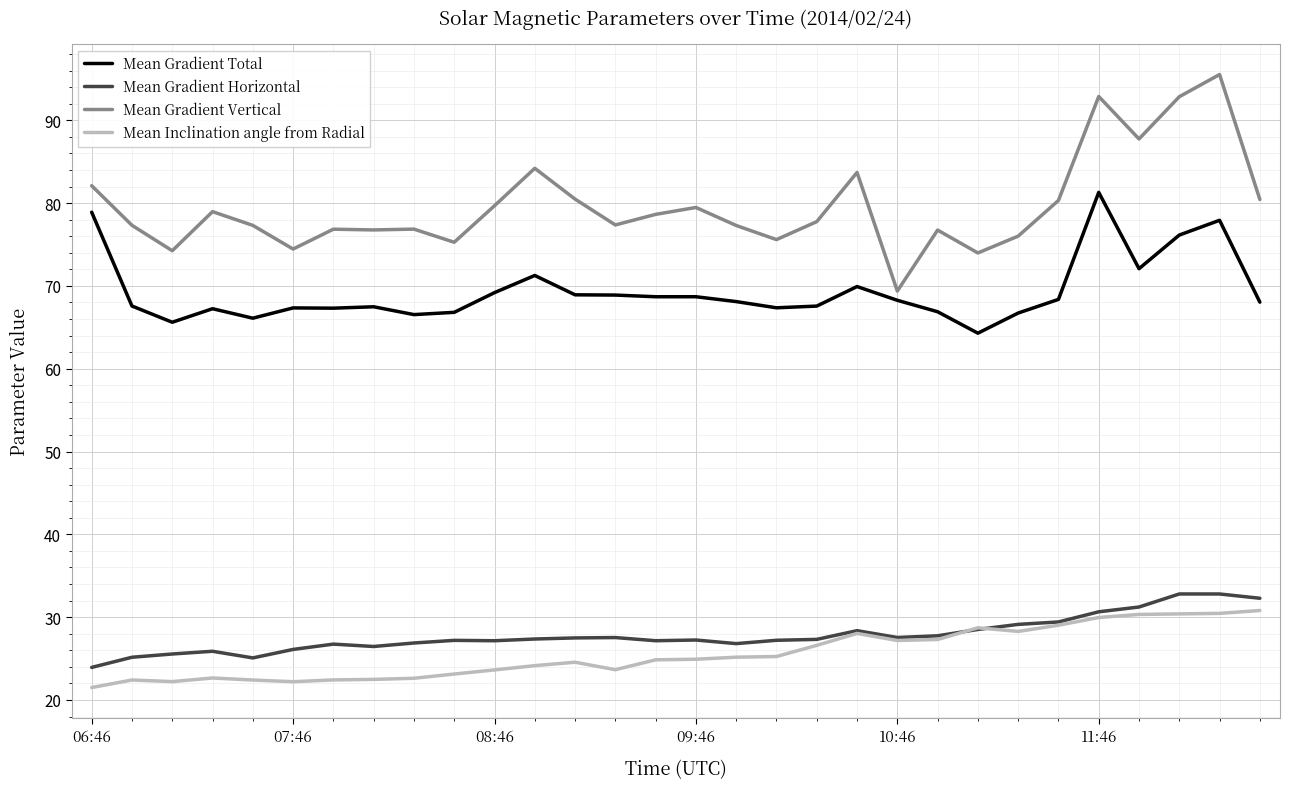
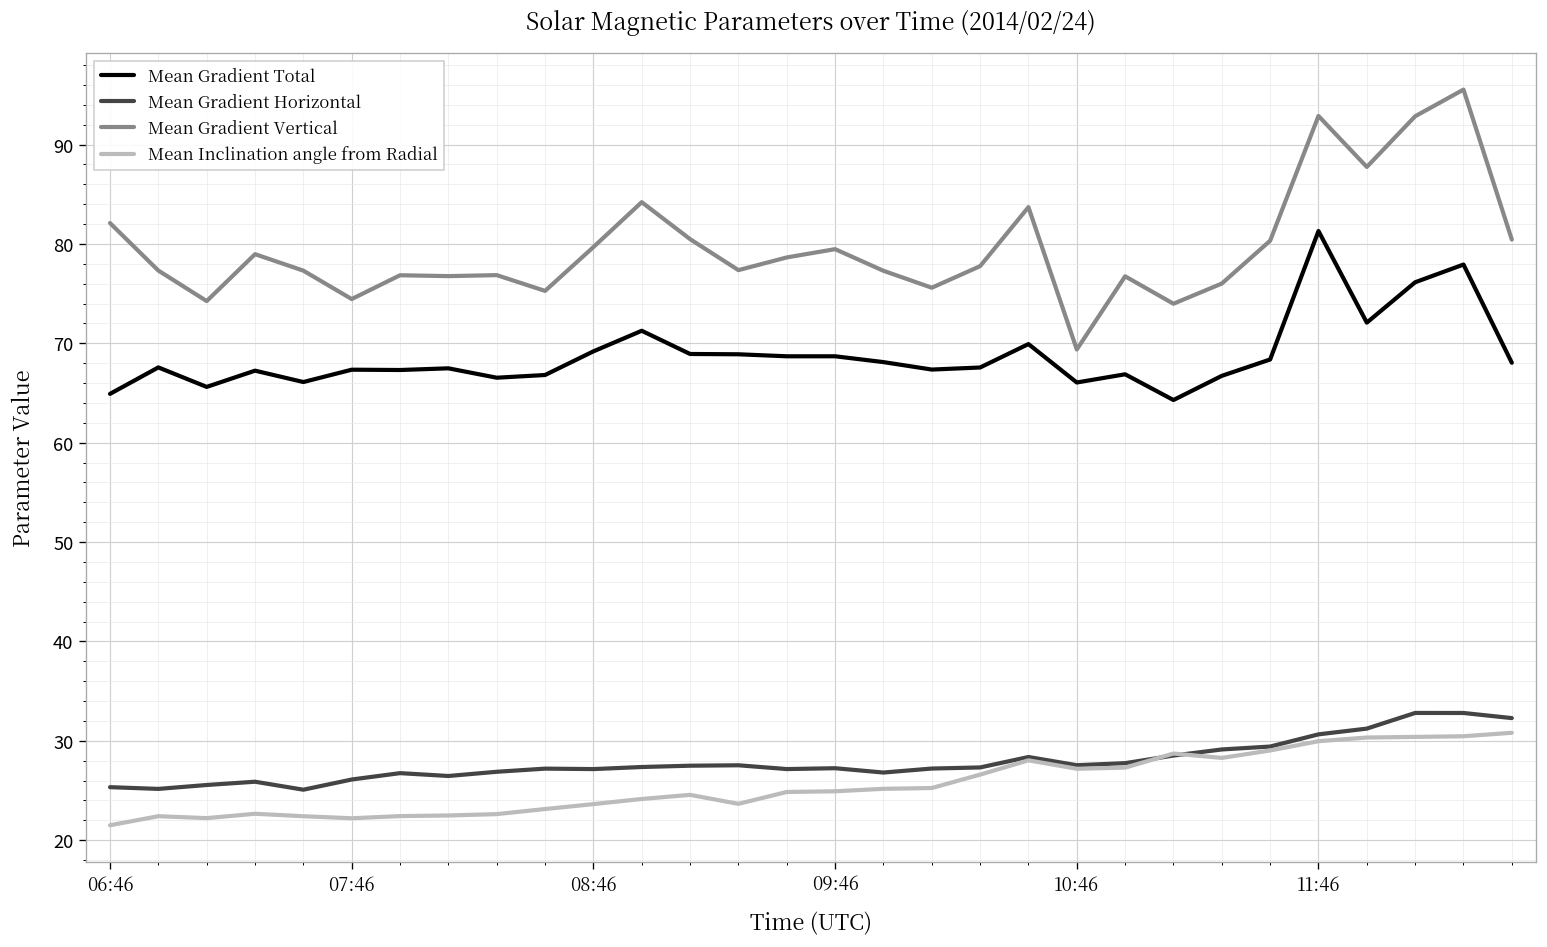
Mean Gradient Total, 06:46: 79 -> 65
Mean Gradient Horizontal, 06:46: 24 -> 25
Mean Gradient Total, 10:46: 68 -> 66
